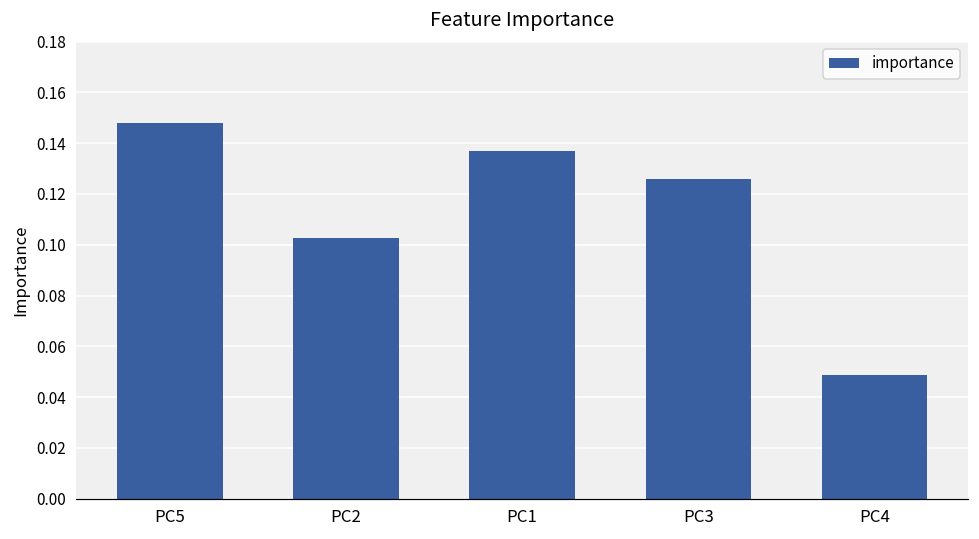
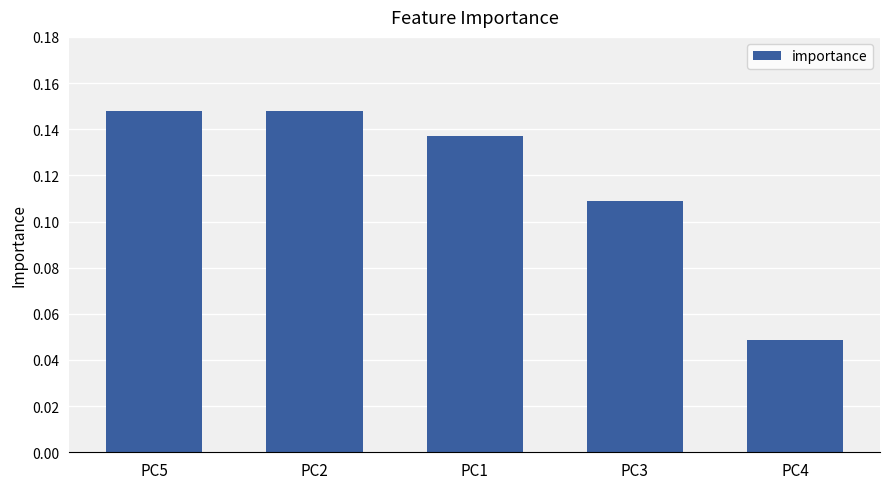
PC2: 0.103 -> 0.148
PC3: 0.126 -> 0.109
